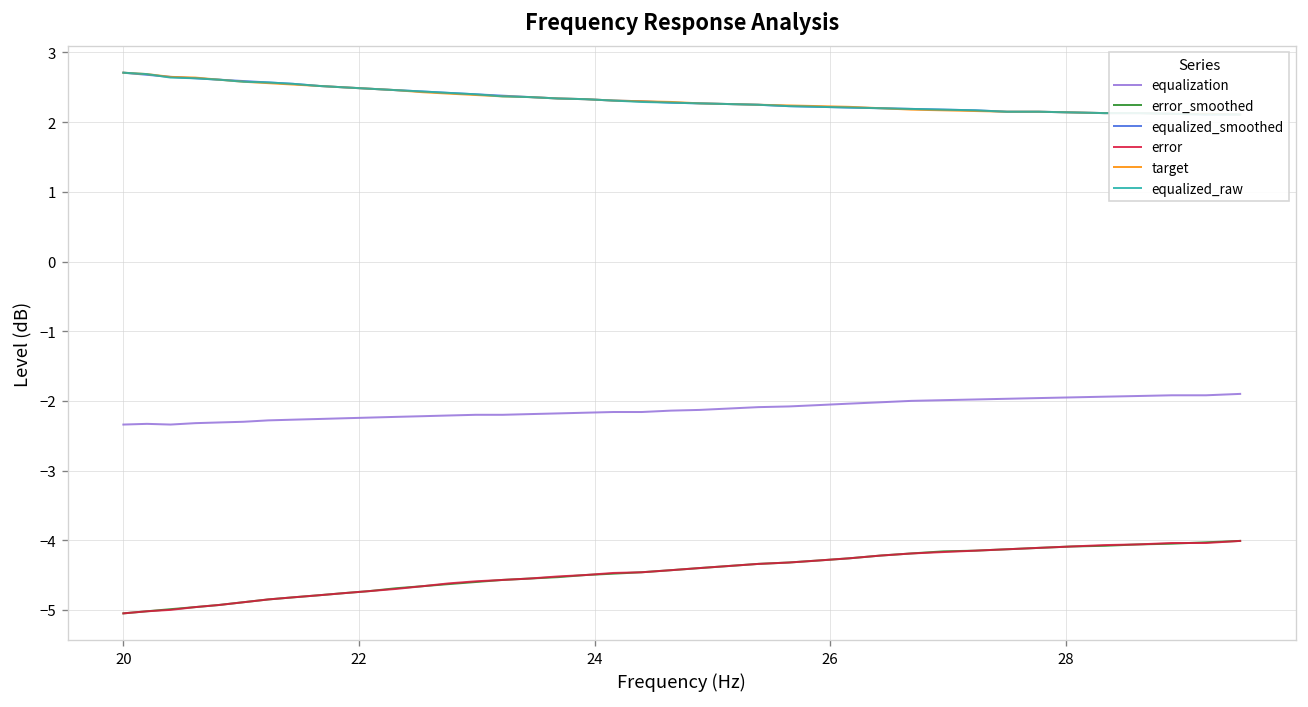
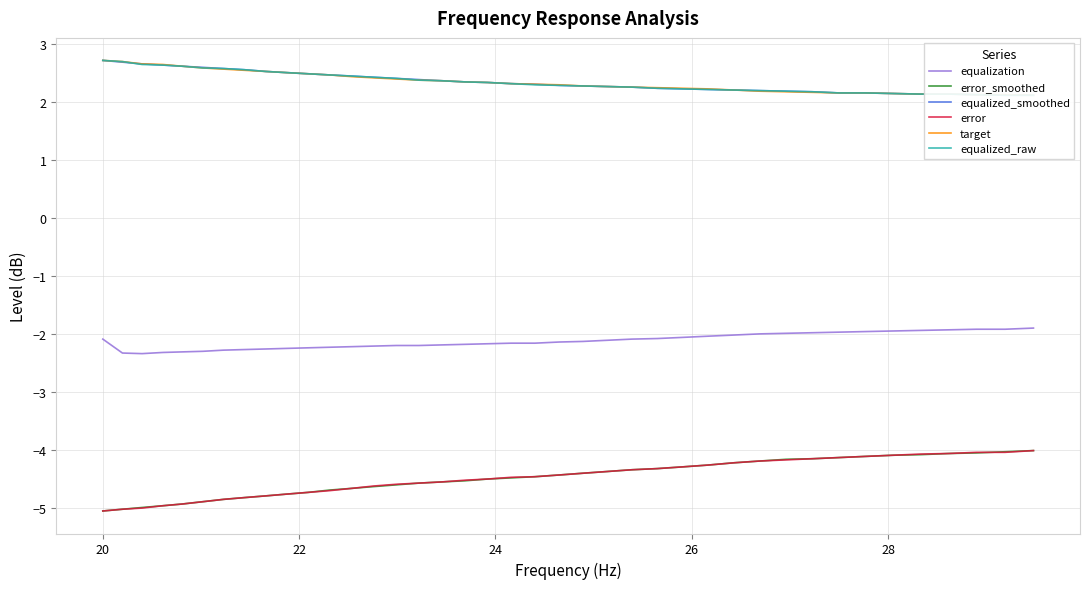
equalization, 20: -2.3 -> -2.1
